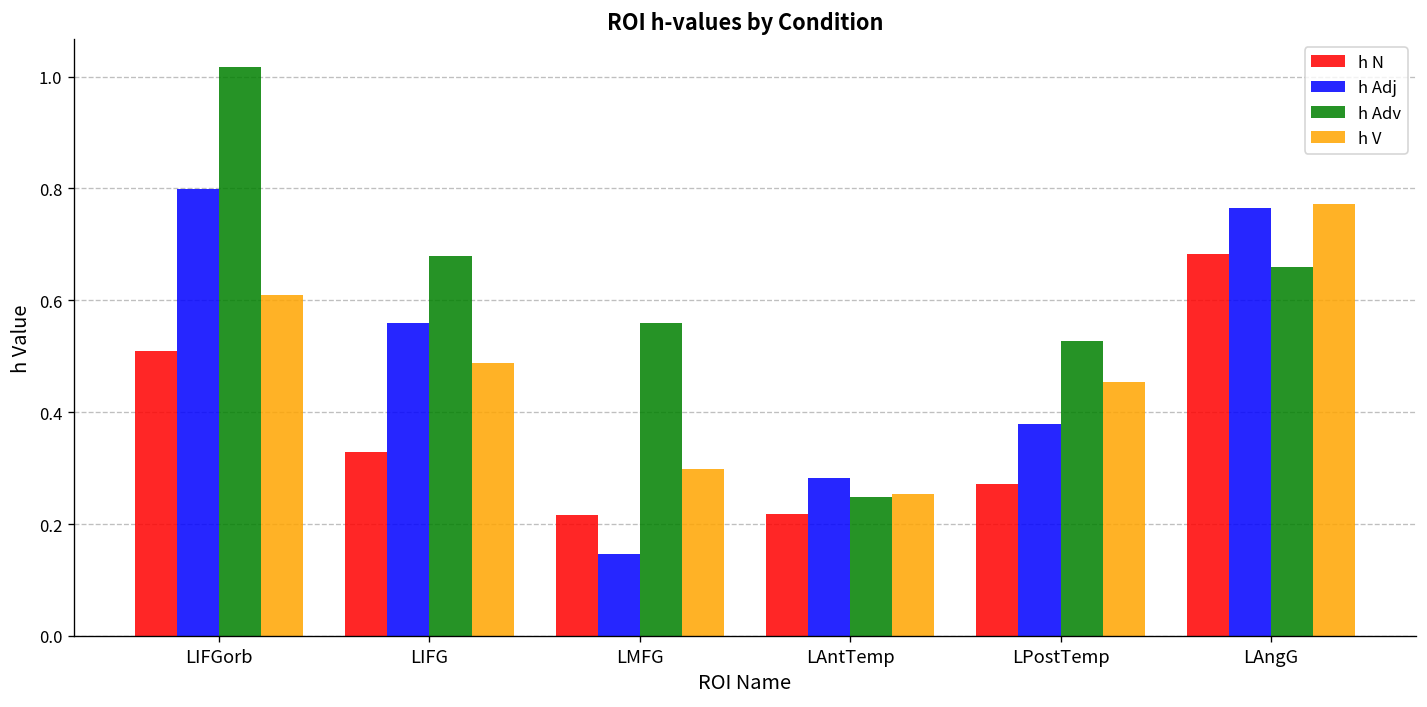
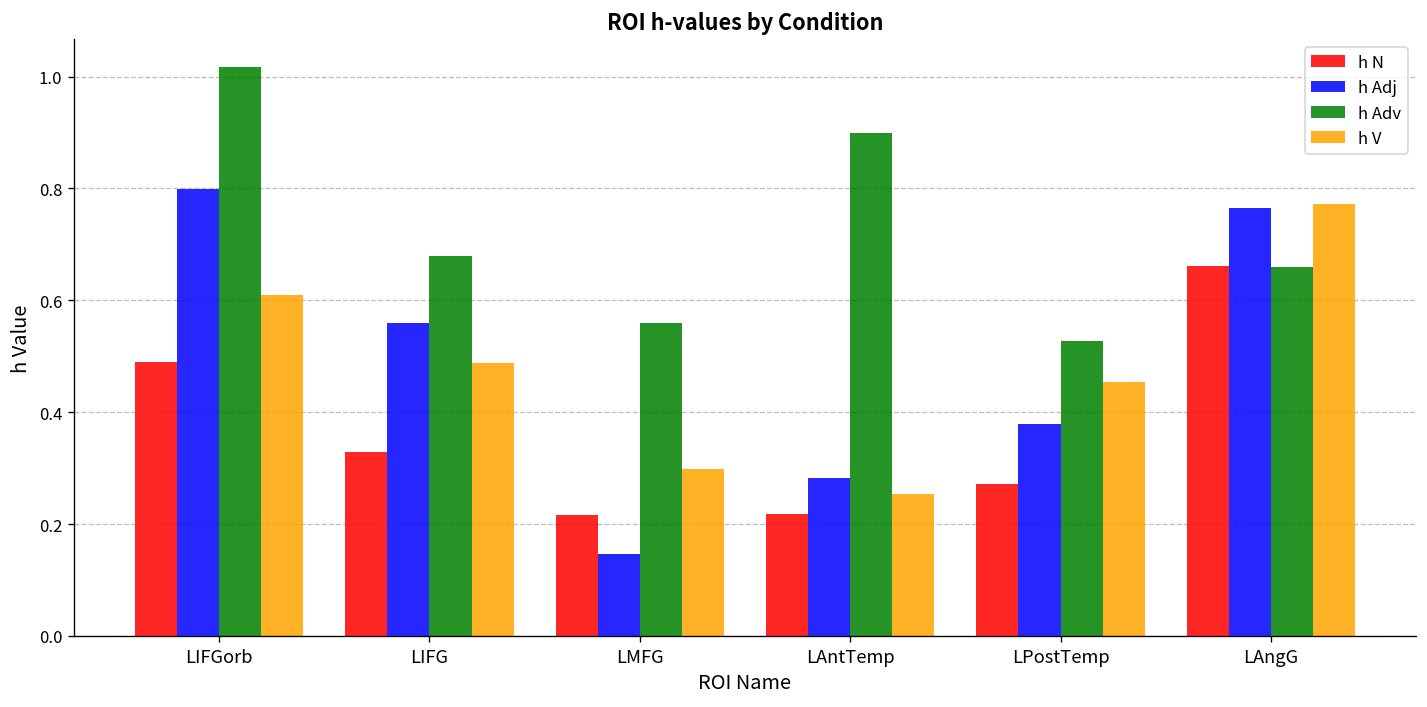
h N, LIFGorb: 0.51 -> 0.49
h Adv, LAntTemp: 0.25 -> 0.90
h N, LAngG: 0.68 -> 0.66
